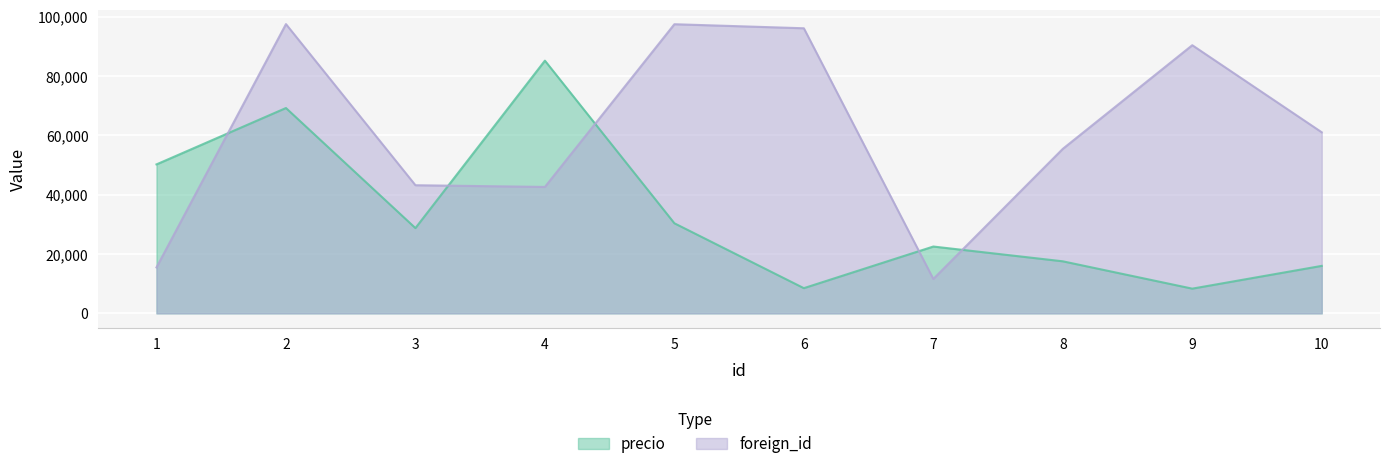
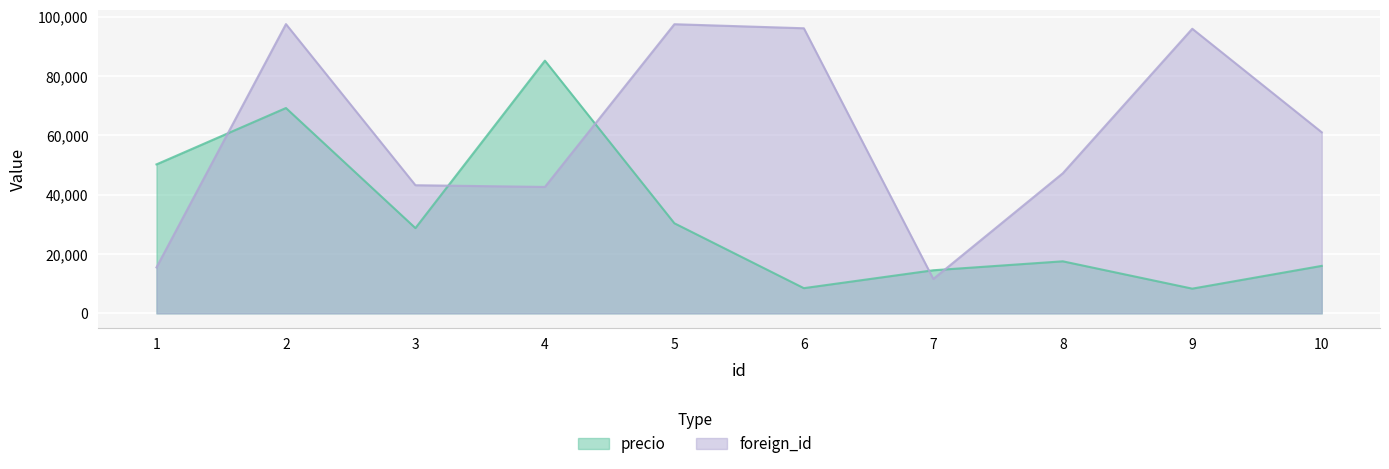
precio, 7: 23,000 -> 15,000
foreign_id, 8: 55,000 -> 47,000
foreign_id, 9: 90,000 -> 96,000
